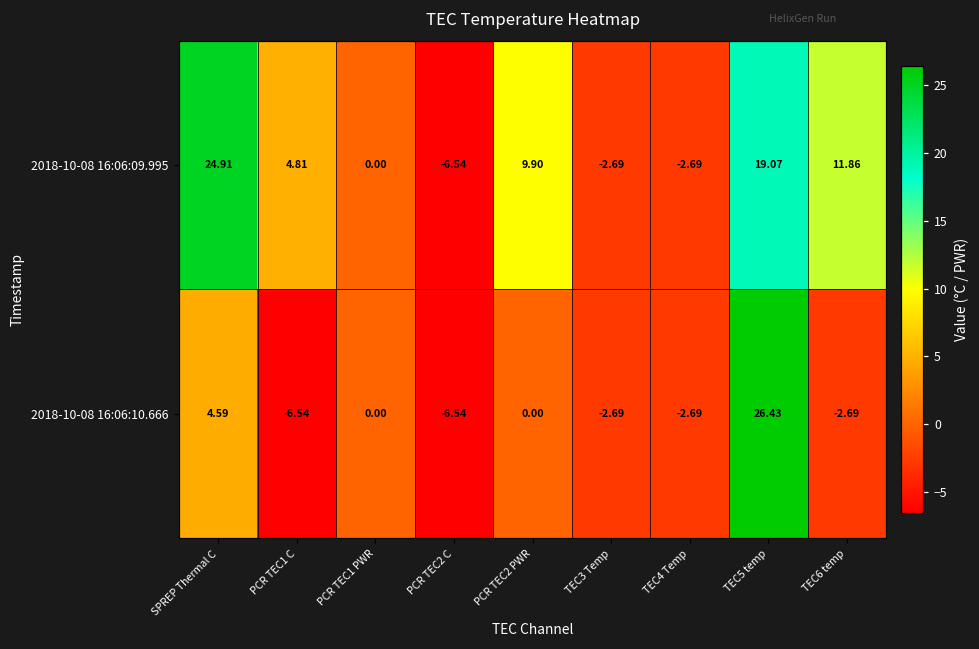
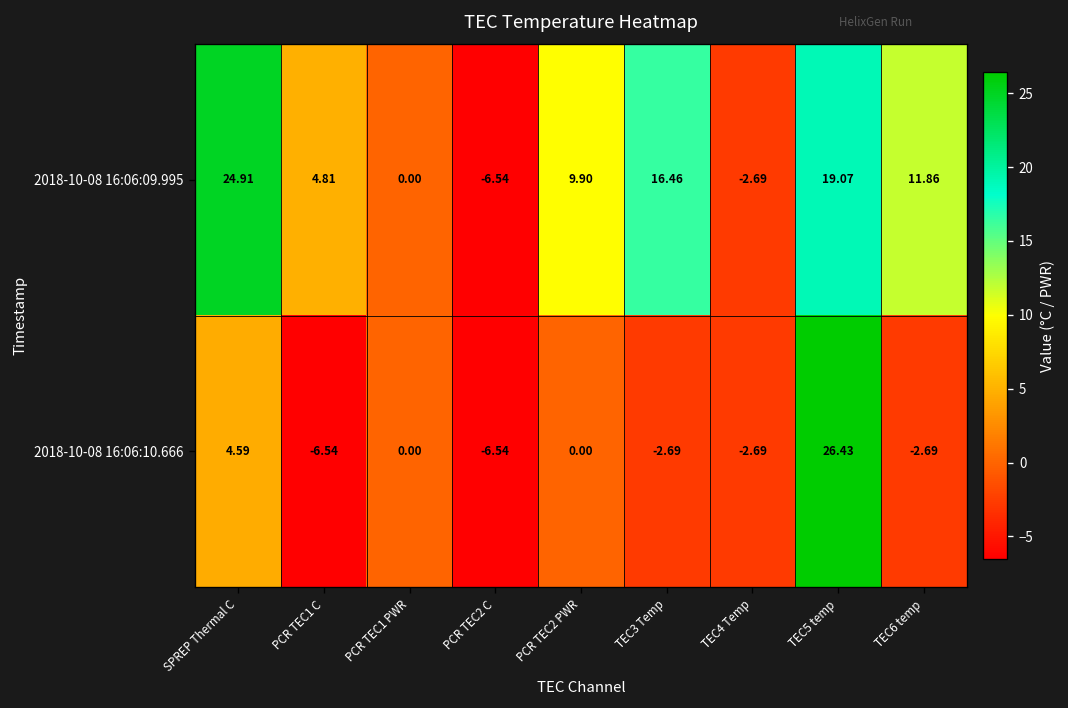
2018-10-08 16:06:09.995, TEC3 Temp: -2.69 -> 16.46
